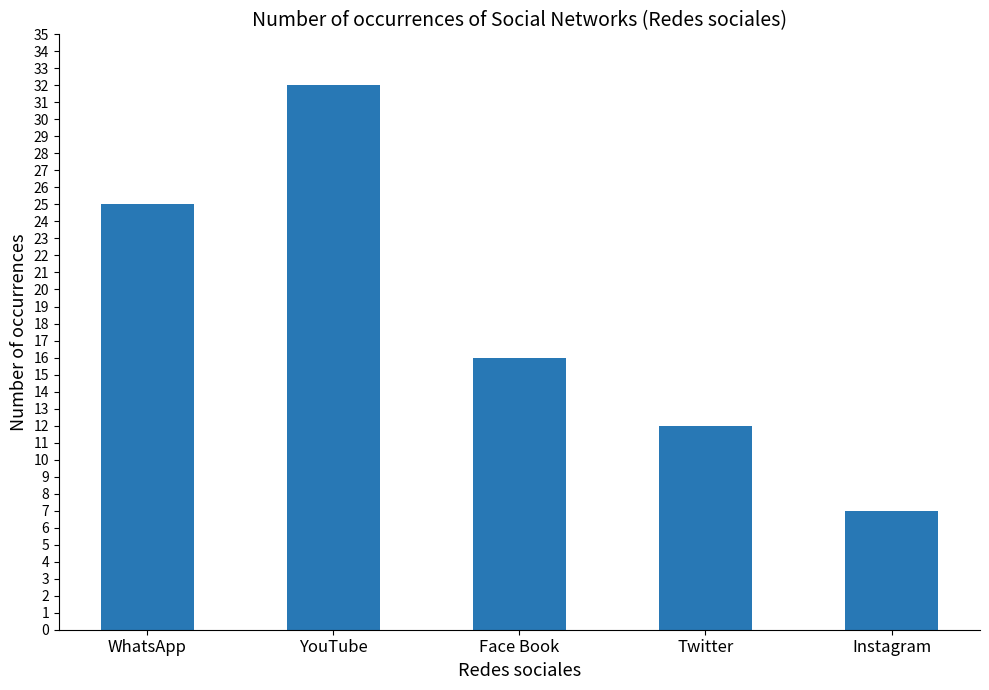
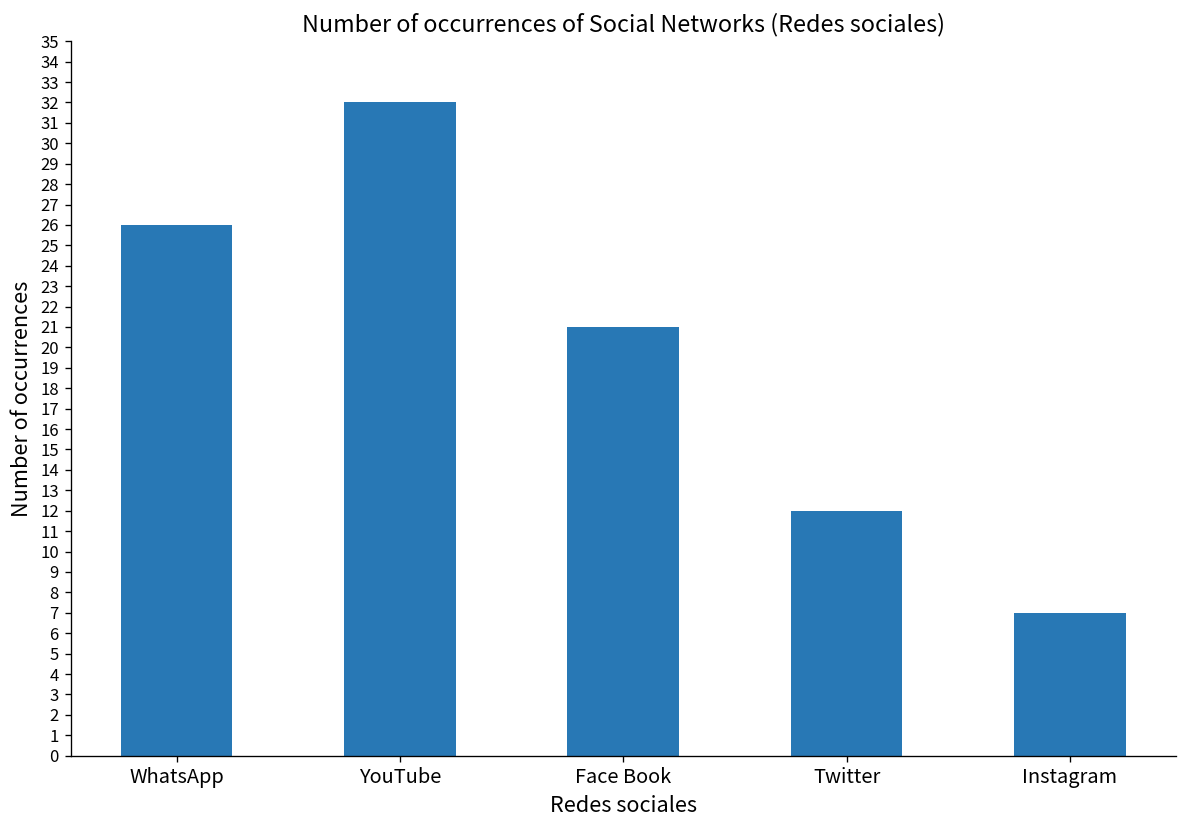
WhatsApp: 25 -> 26
Face Book: 16 -> 21
